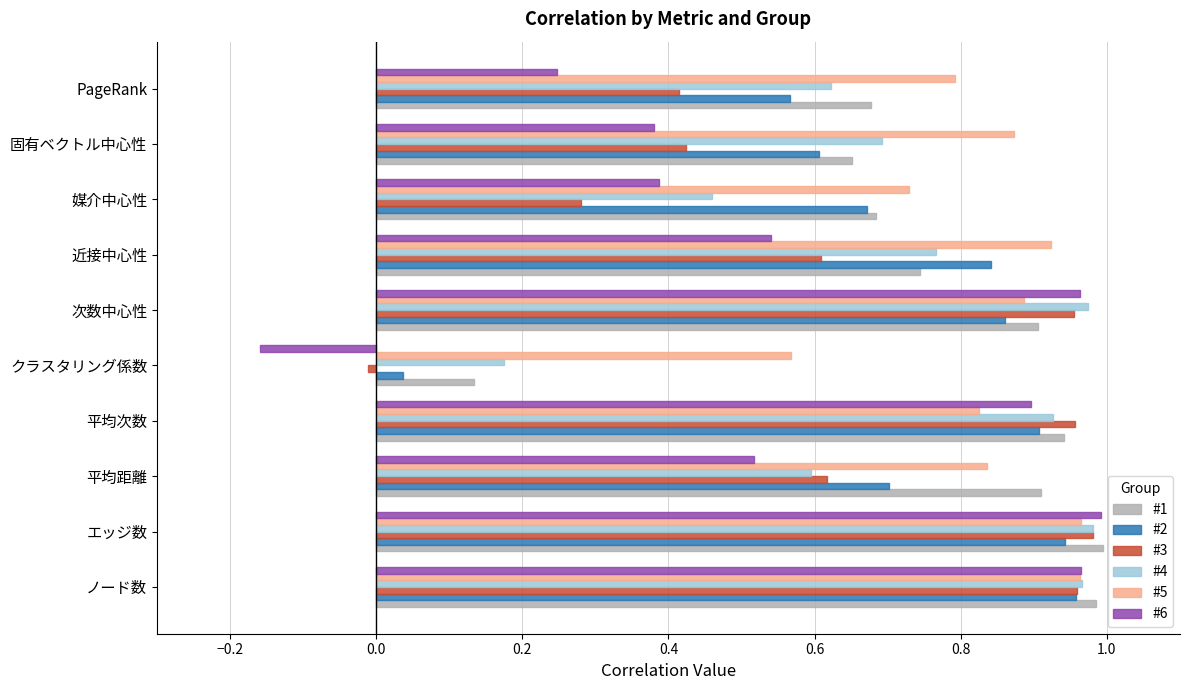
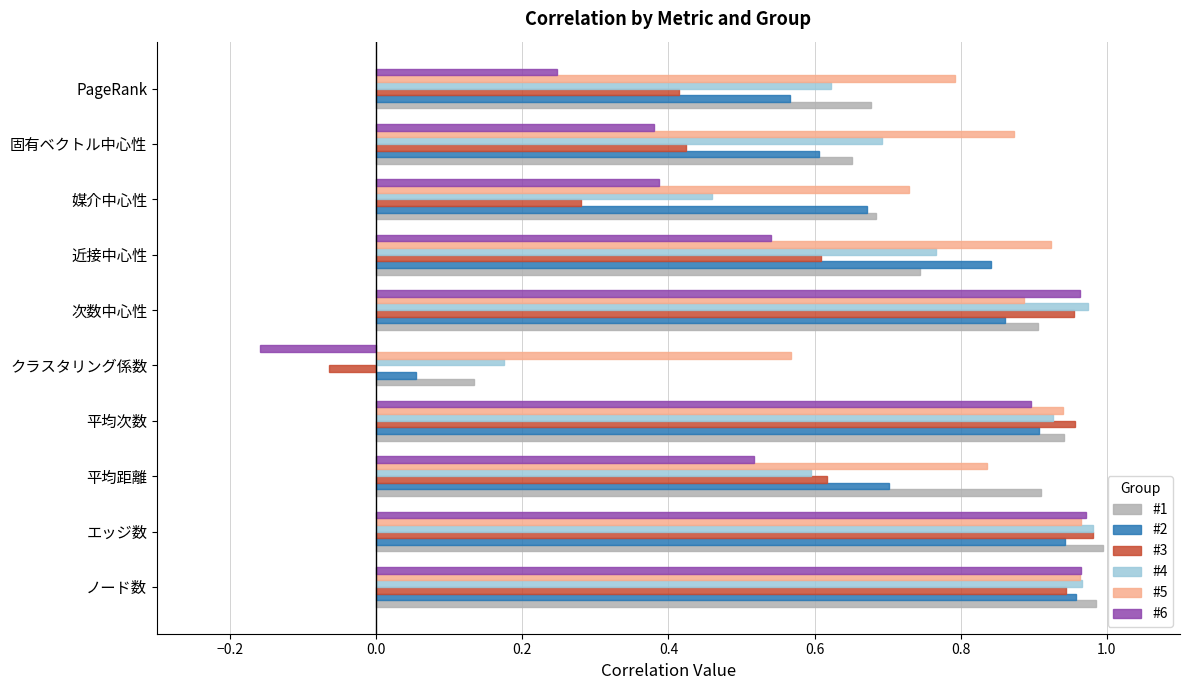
#3, クラスタリング係数: -0.01 -> -0.06
#2, クラスタリング係数: 0.04 -> 0.05
#5, 平均次数: 0.82 -> 0.94
#6, エッジ数: 0.99 -> 0.97
#3, ノード数: 0.96 -> 0.94
